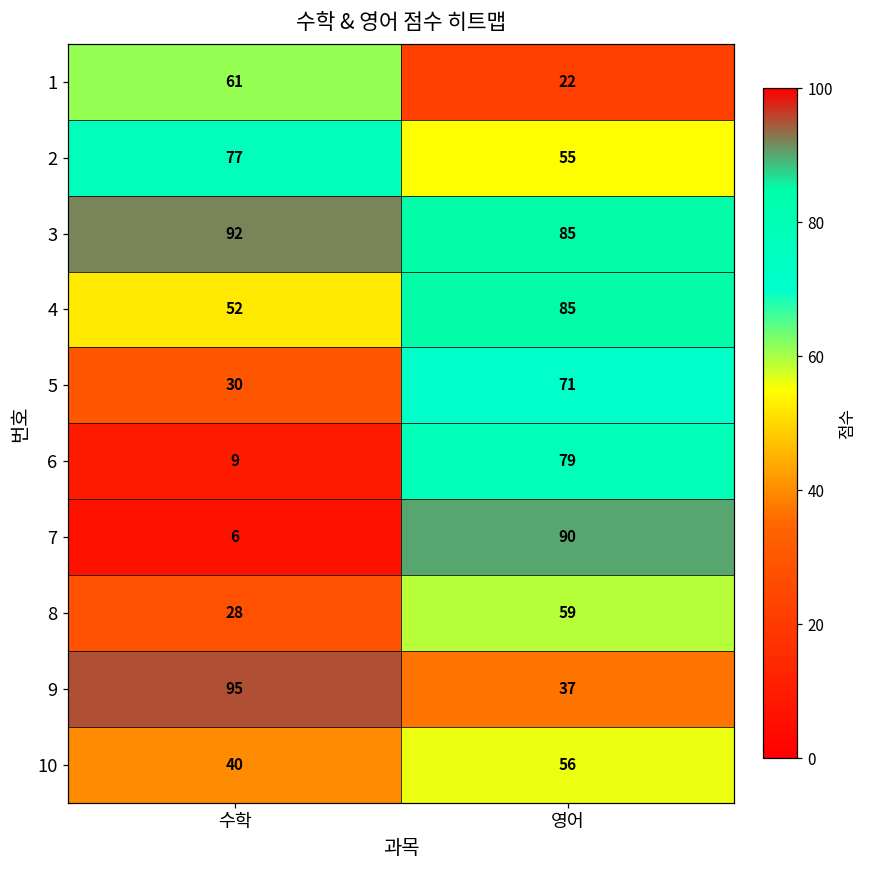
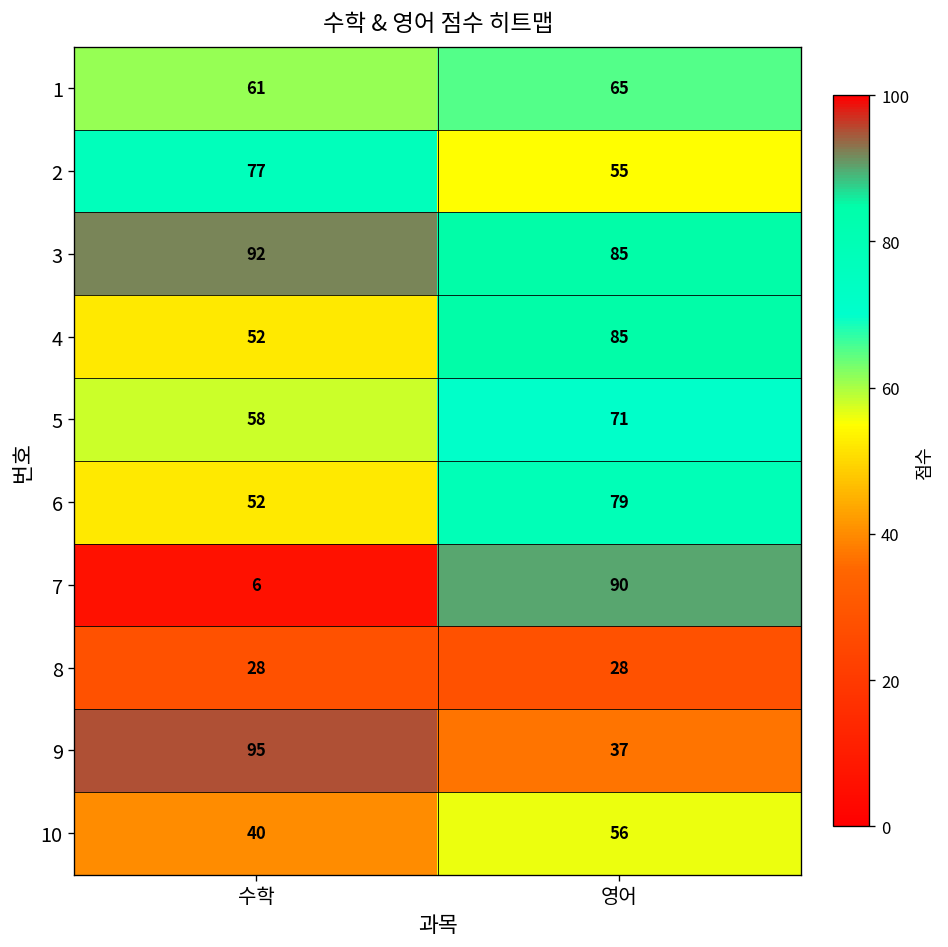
1, 영어: 22 -> 65
5, 수학: 30 -> 58
6, 수학: 9 -> 52
8, 영어: 59 -> 28
